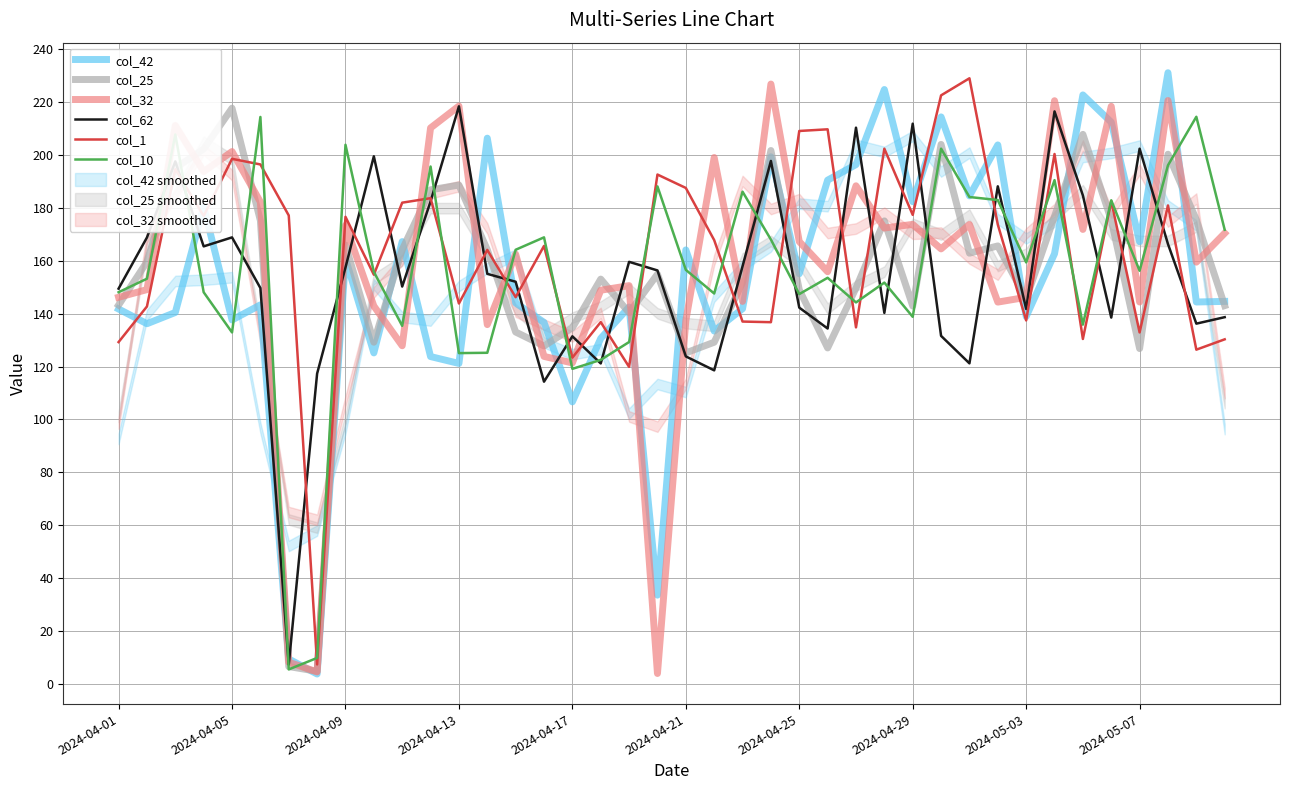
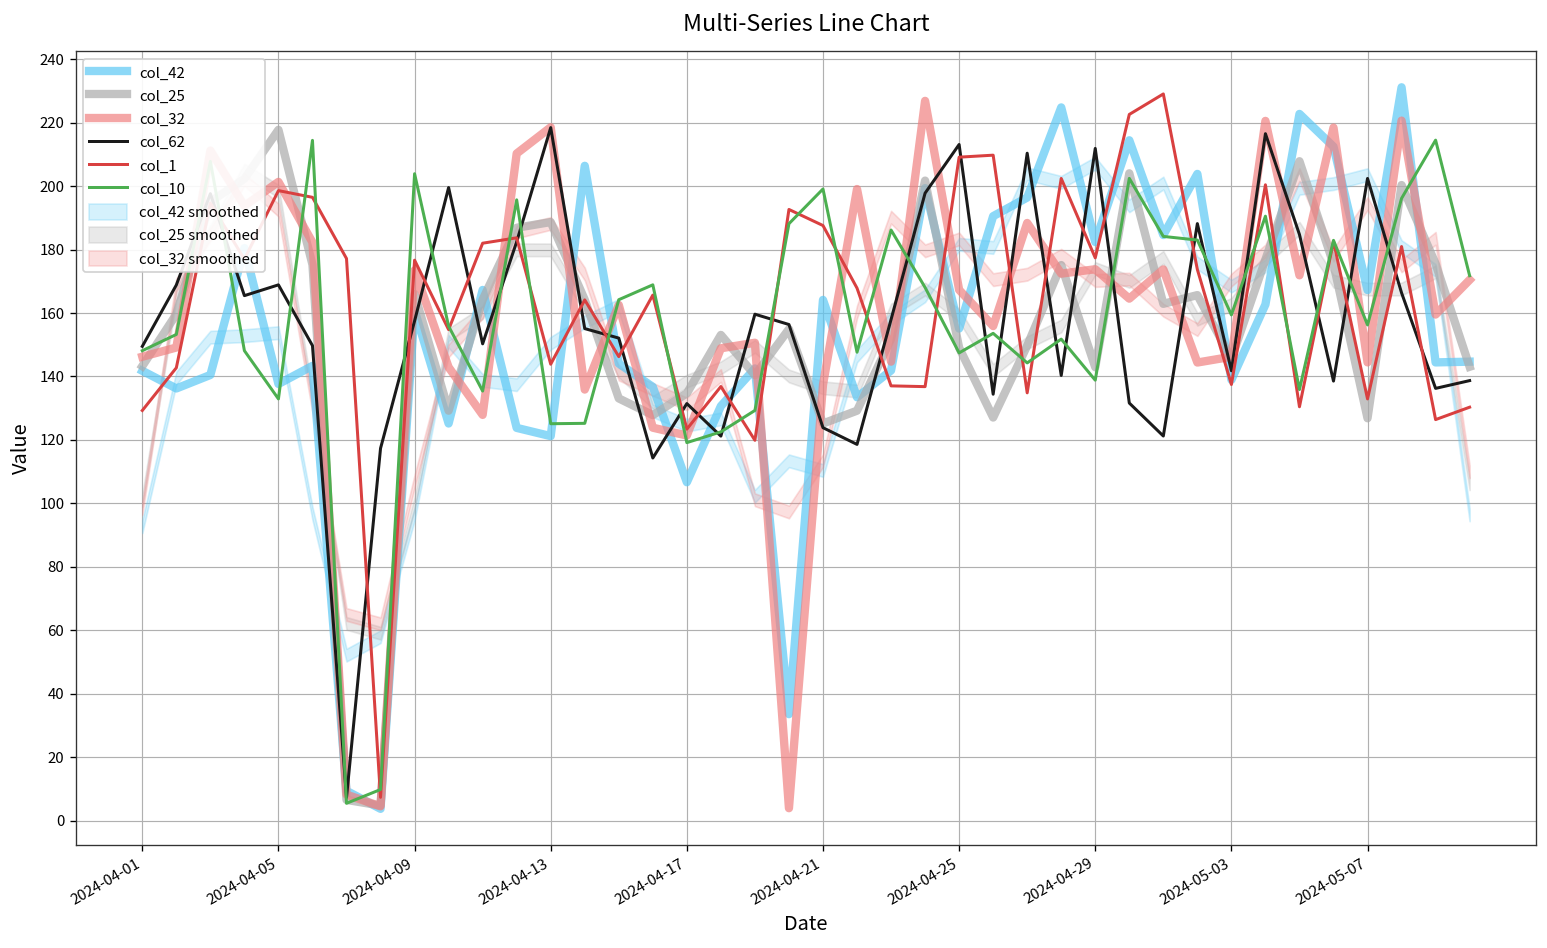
col_10, 2024-04-21: 157 -> 199
col_62, 2024-04-25: 142 -> 213
